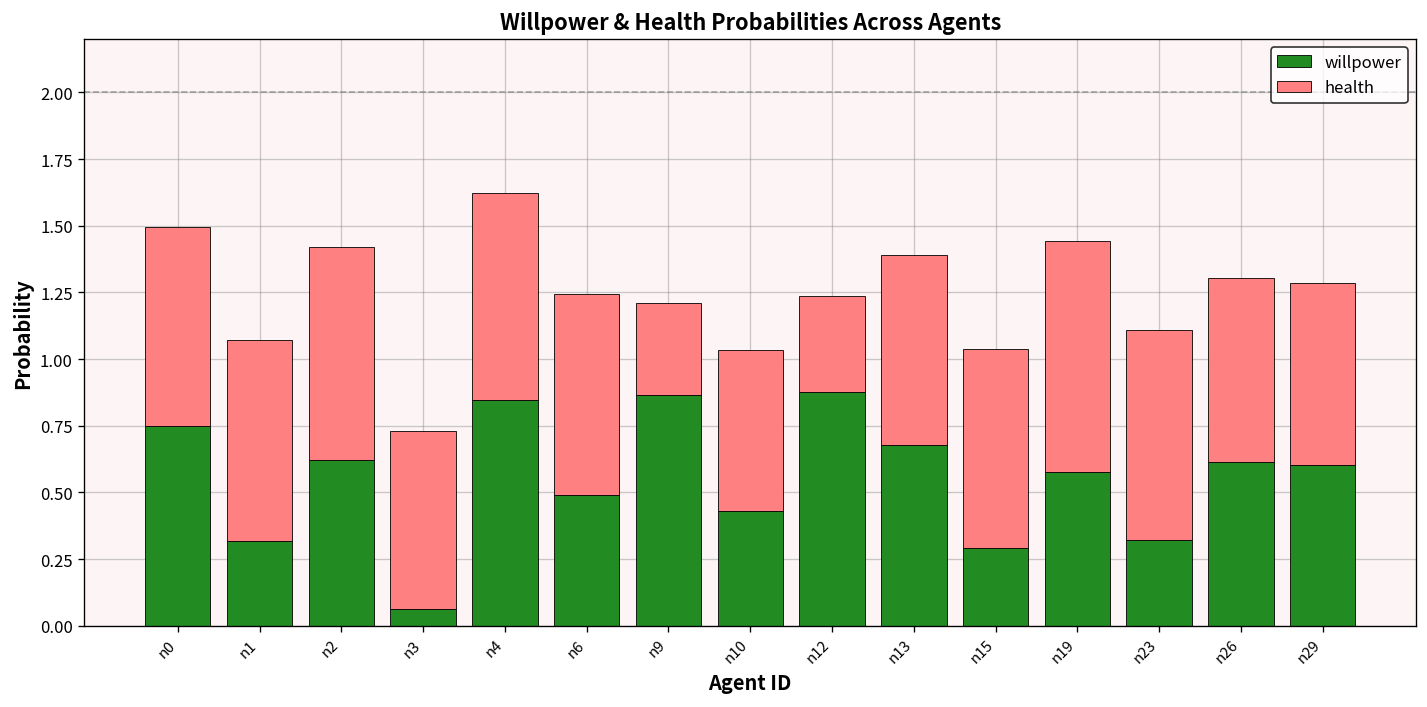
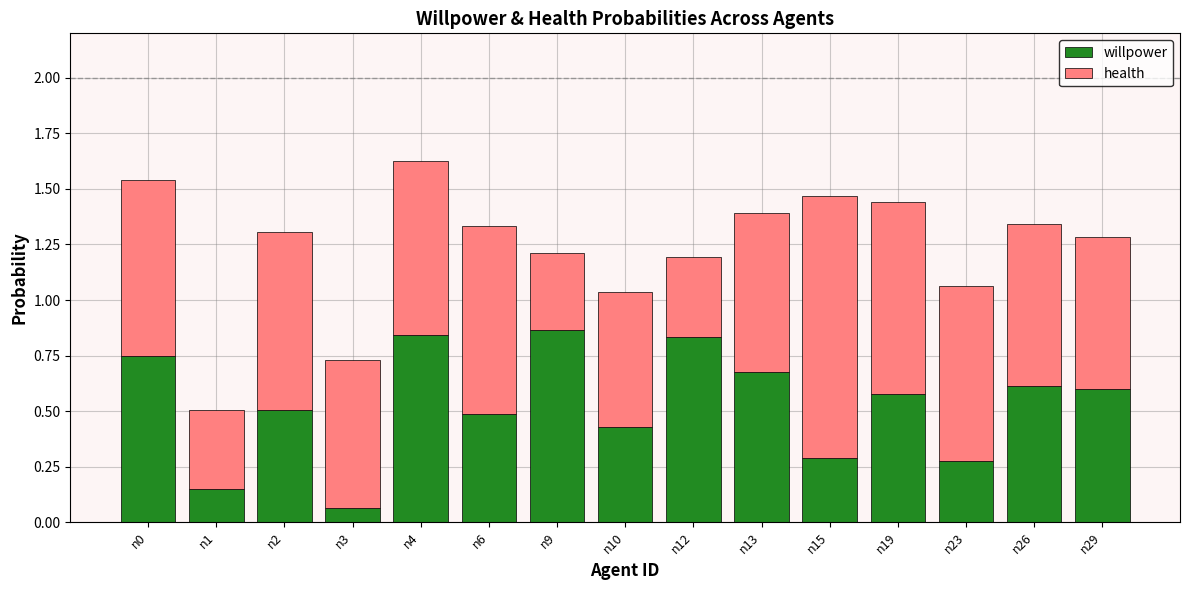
health, n0: 0.75 -> 0.79
willpower, n1: 0.32 -> 0.15
health, n1: 0.75 -> 0.36
willpower, n2: 0.62 -> 0.50
health, n6: 0.75 -> 0.84
willpower, n12: 0.88 -> 0.83
health, n15: 0.75 -> 1.18
willpower, n23: 0.32 -> 0.27
health, n26: 0.69 -> 0.73
